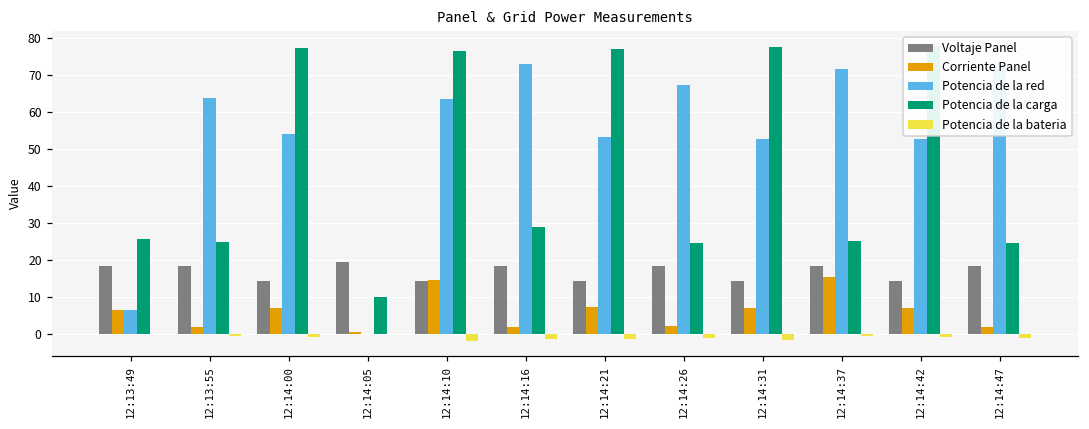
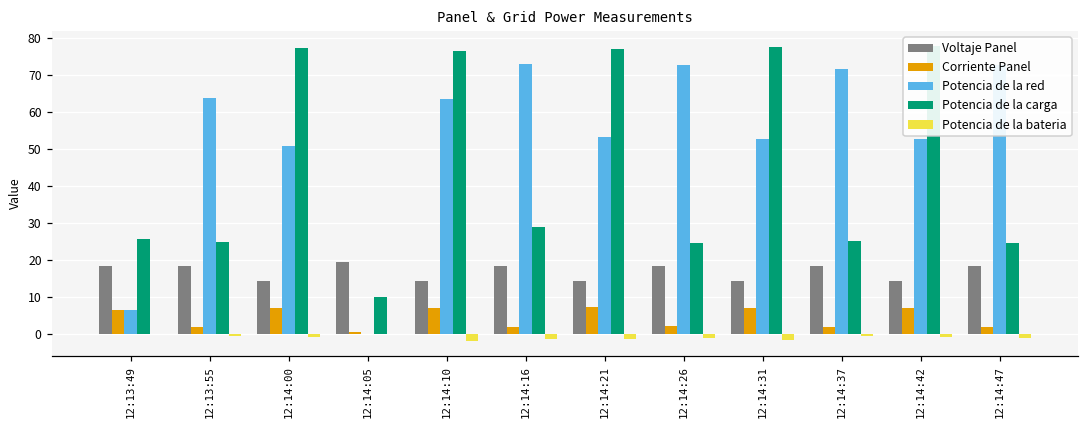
Potencia de la red, 12:14:00: 54 -> 51
Corriente Panel, 12:14:10: 15 -> 7
Potencia de la red, 12:14:26: 67 -> 73
Corriente Panel, 12:14:37: 15 -> 2
